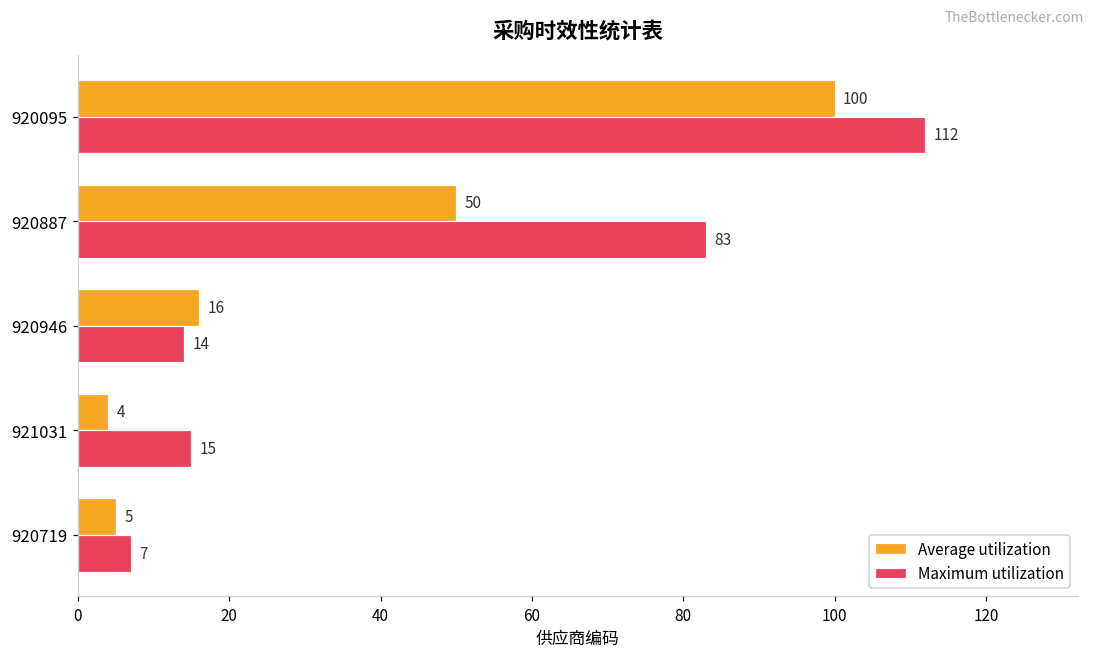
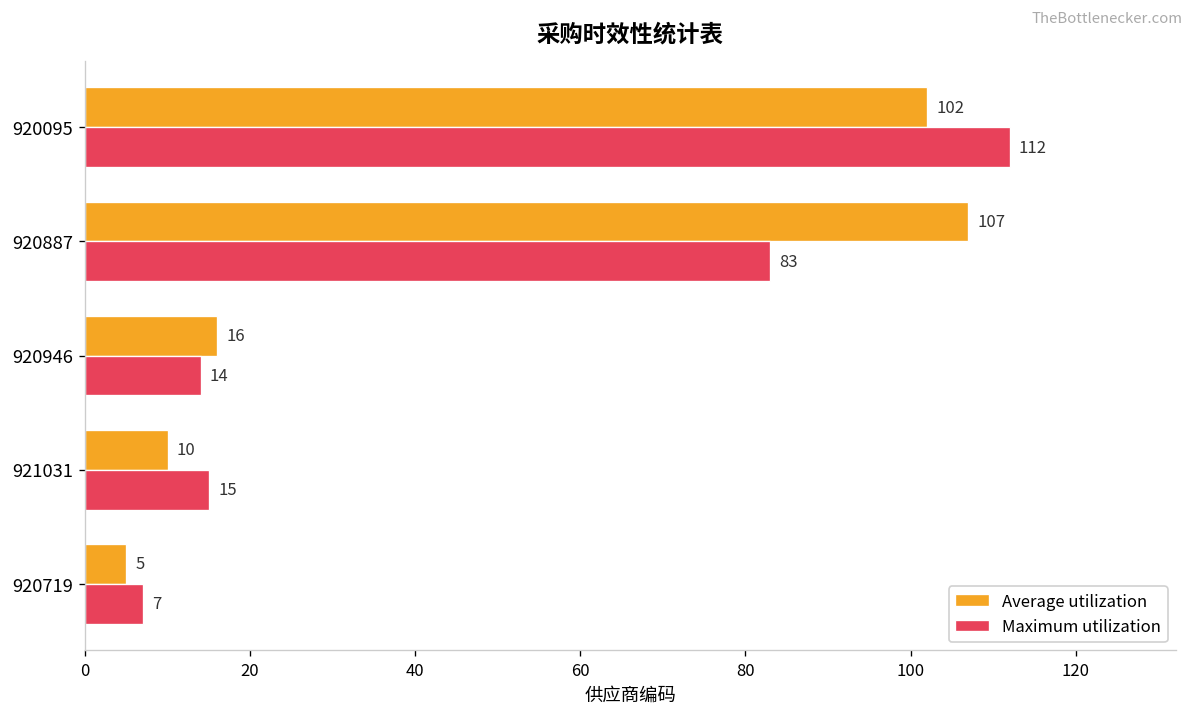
Average utilization, 920095: 100 -> 102
Average utilization, 920887: 50 -> 107
Average utilization, 921031: 4 -> 10
